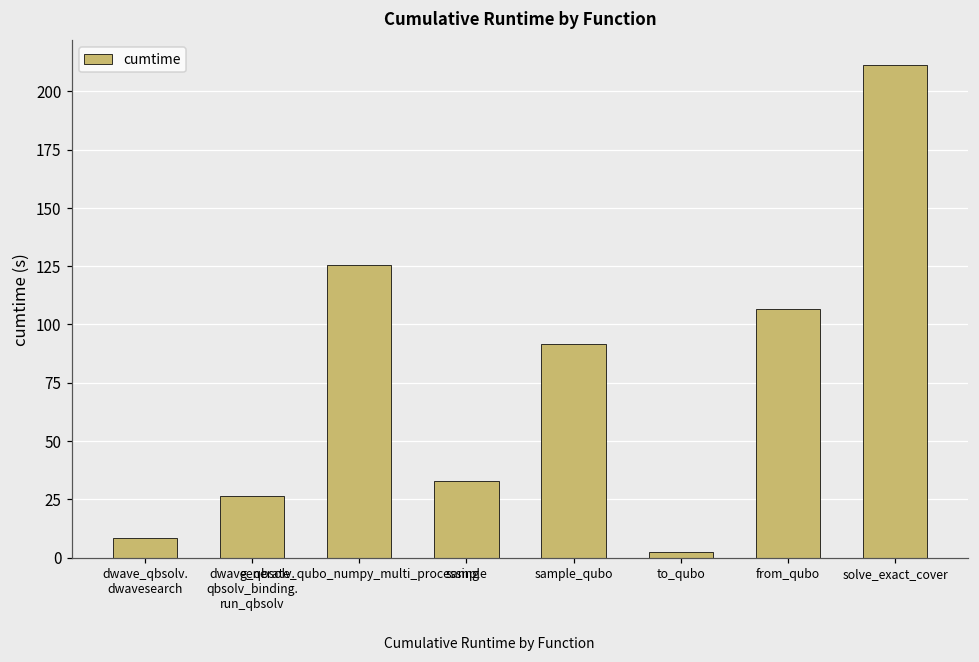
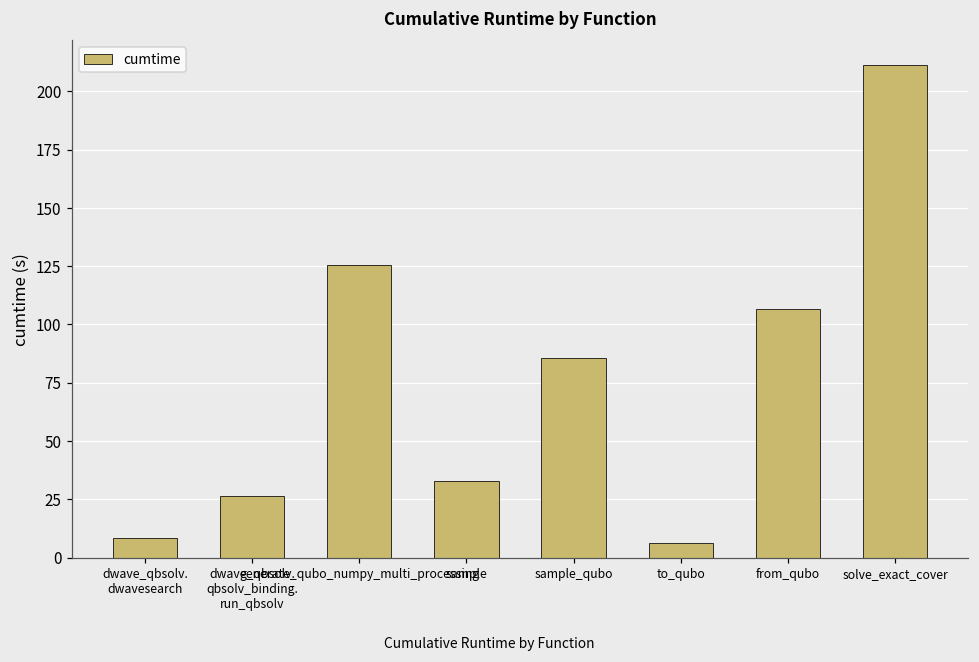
sample_qubo: 92 -> 86
to_qubo: 2 -> 6
